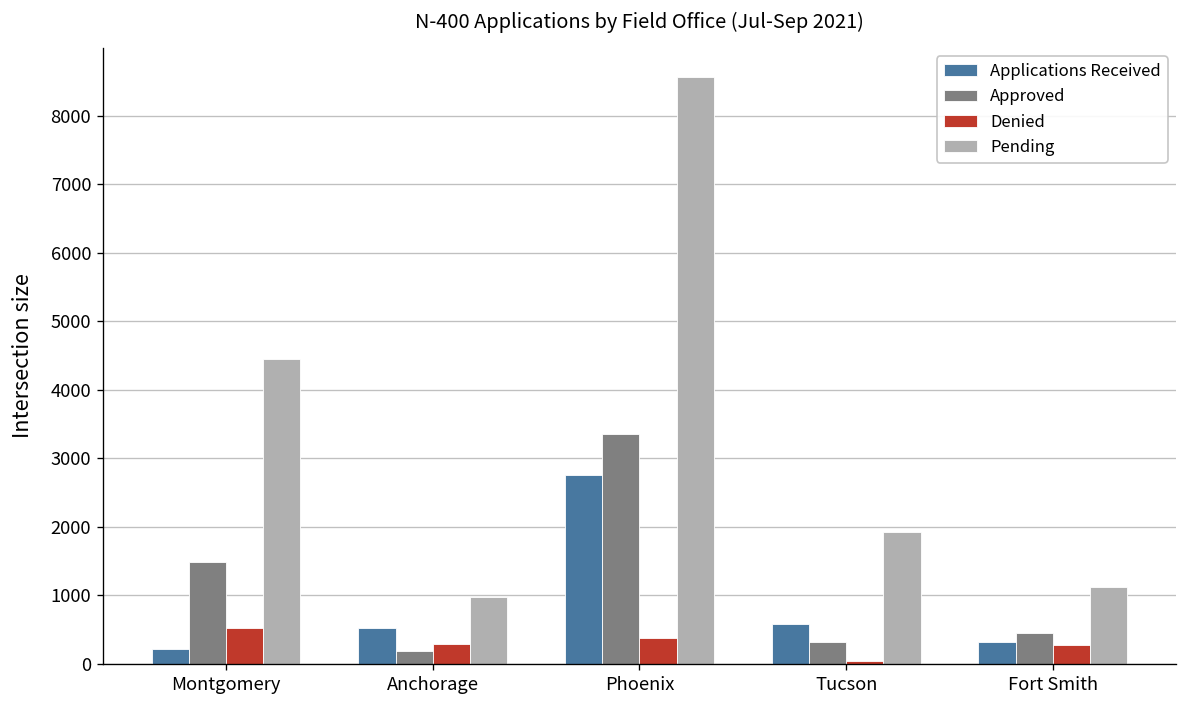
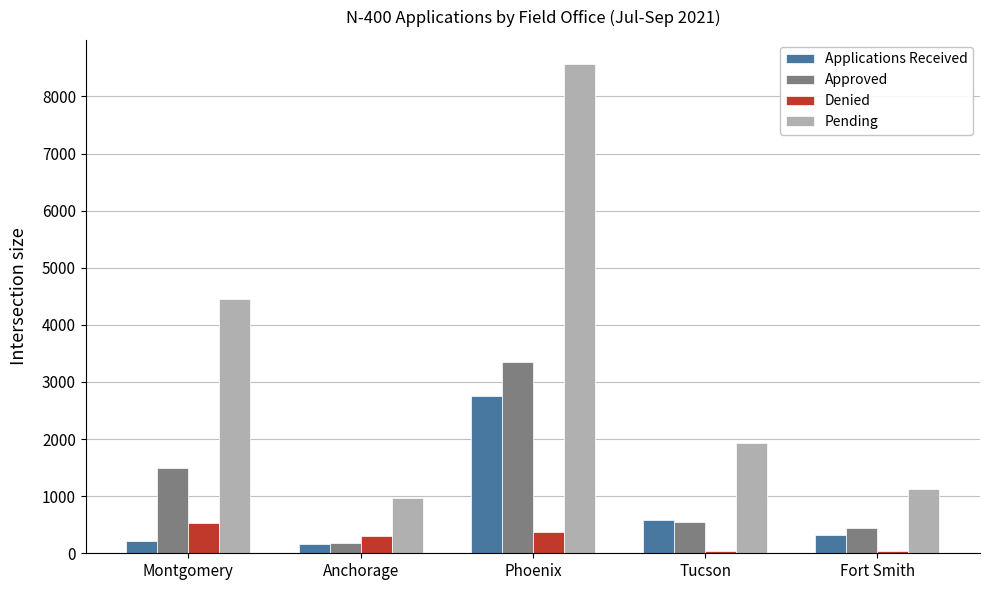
Applications Received, Anchorage: 500 -> 200
Approved, Tucson: 300 -> 600
Denied, Fort Smith: 300 -> 0
